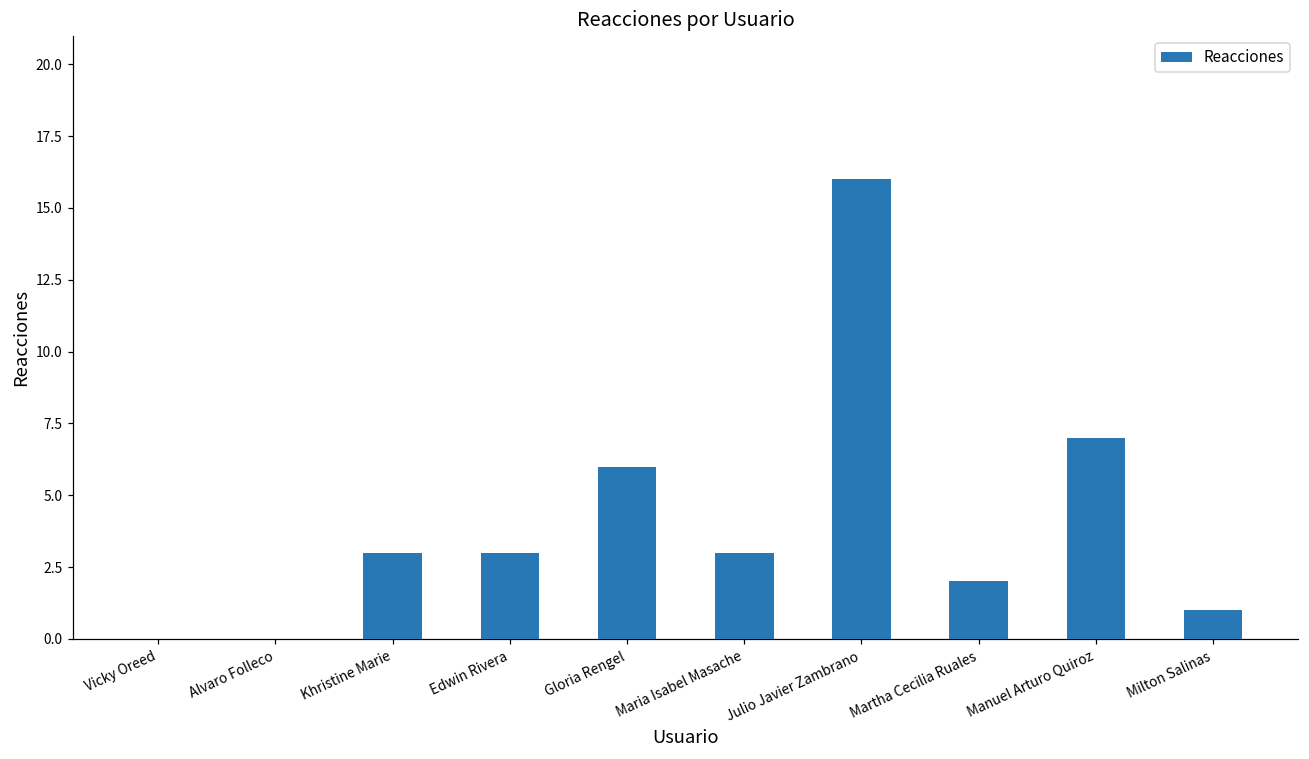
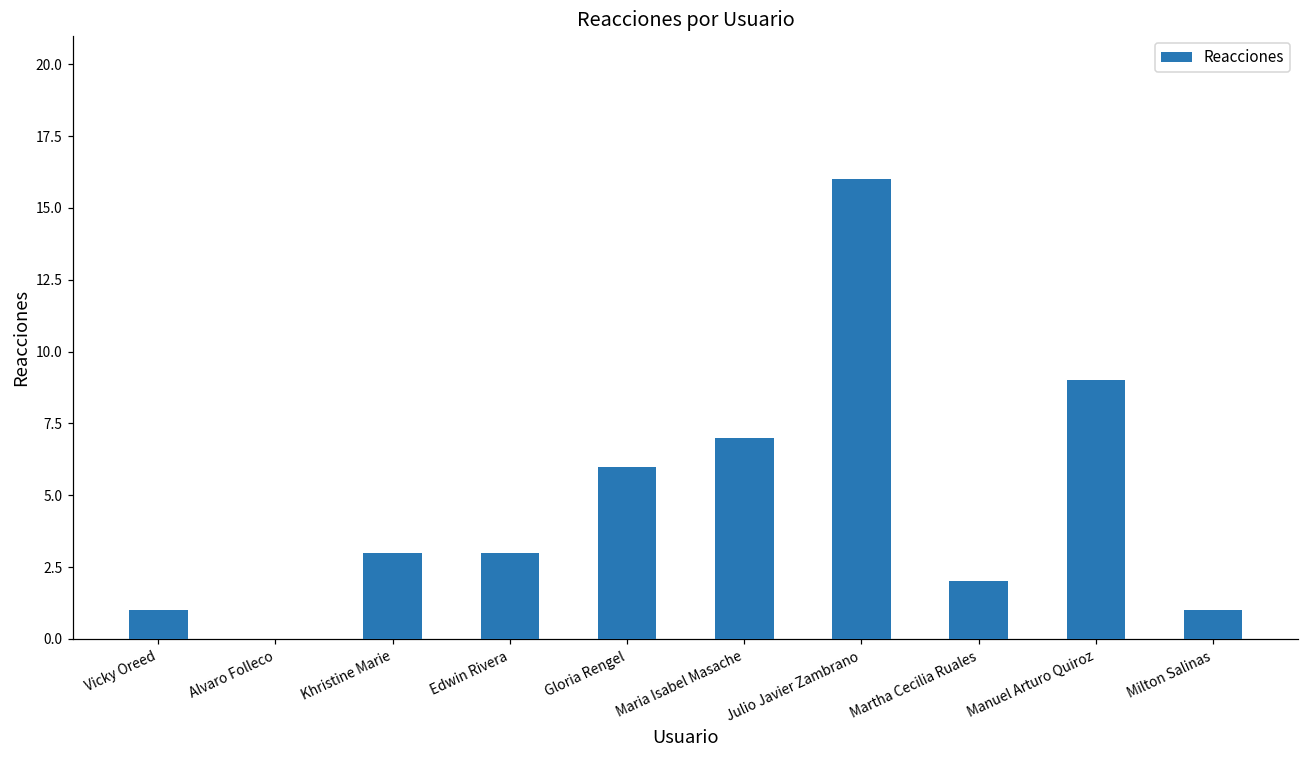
Vicky Oreed: 0 -> 1
Maria Isabel Masache: 3 -> 7
Manuel Arturo Quiroz: 7 -> 9
